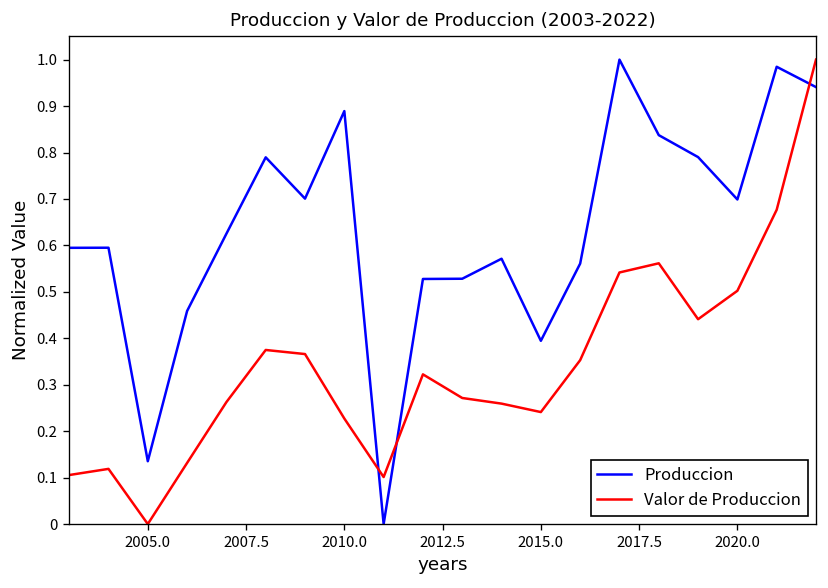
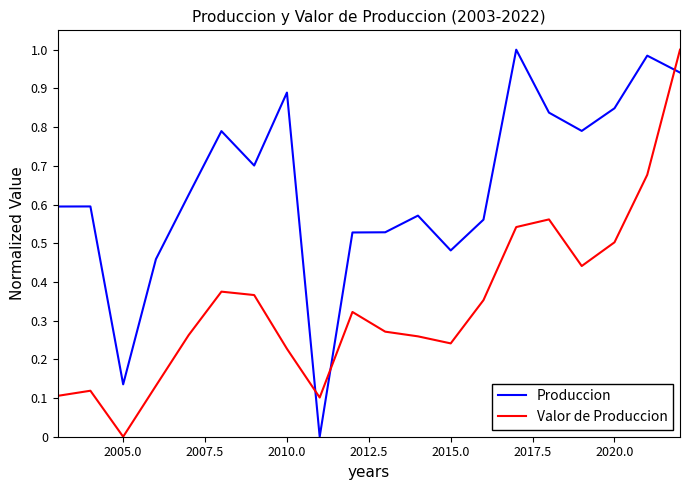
Produccion, 2015.0: 0.39 -> 0.48
Produccion, 2020.0: 0.70 -> 0.85
